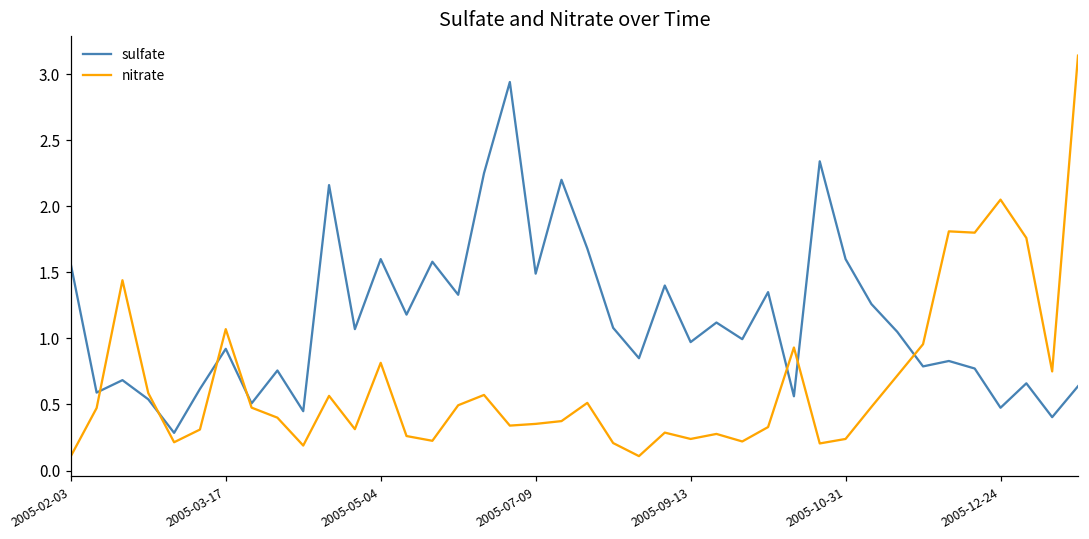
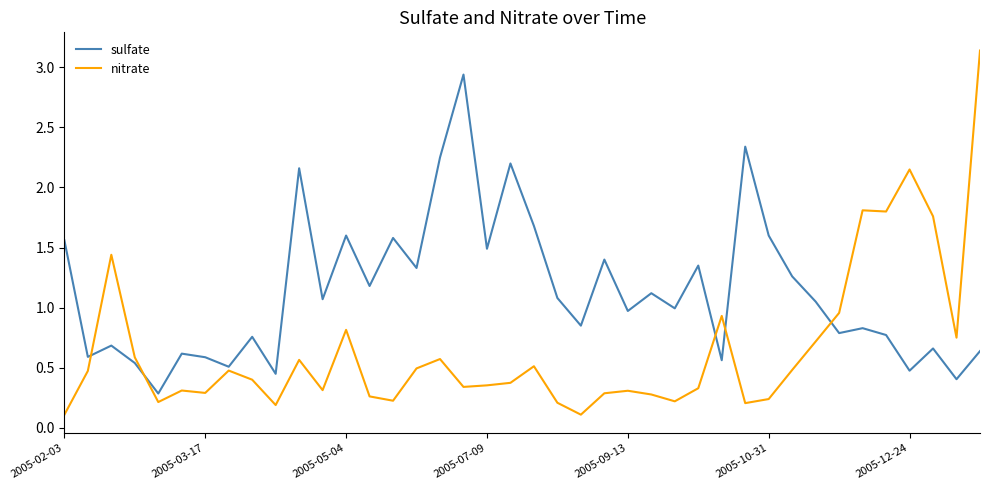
sulfate, 2005-03-17: 0.92 -> 0.59
nitrate, 2005-03-17: 1.07 -> 0.29
nitrate, 2005-09-13: 0.24 -> 0.31
nitrate, 2005-12-24: 2.05 -> 2.15
